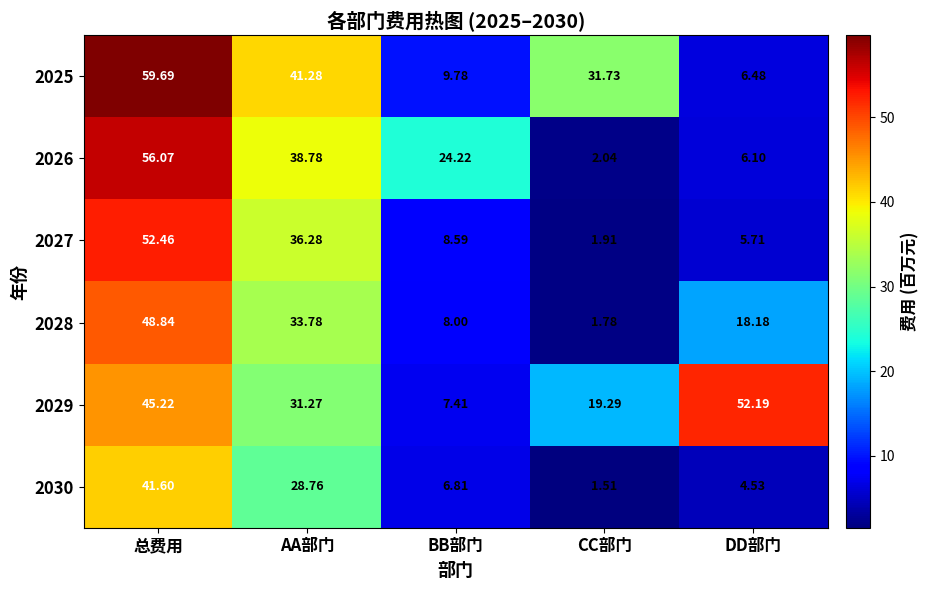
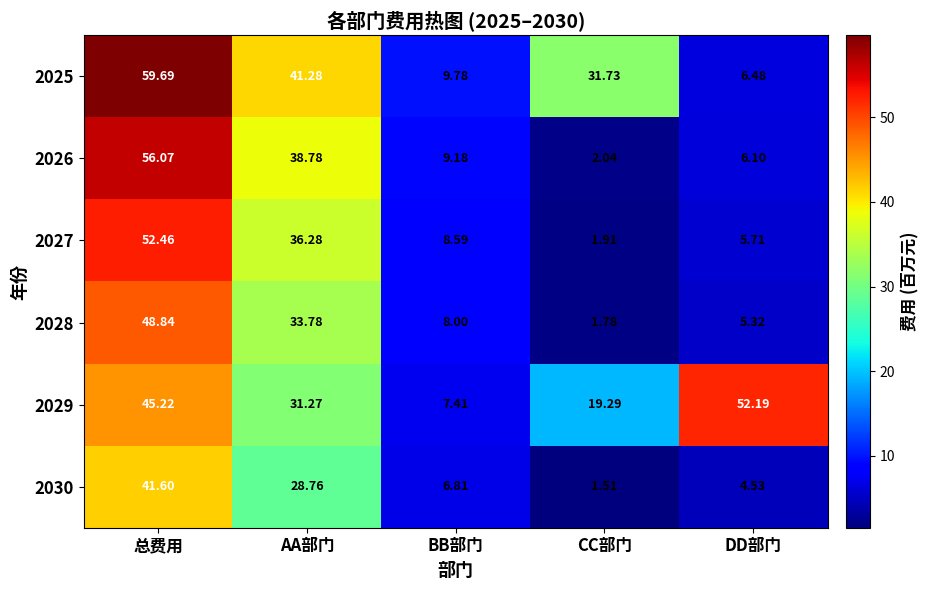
2026, BB部门: 24.22 -> 9.18
2028, DD部门: 18.18 -> 5.32
